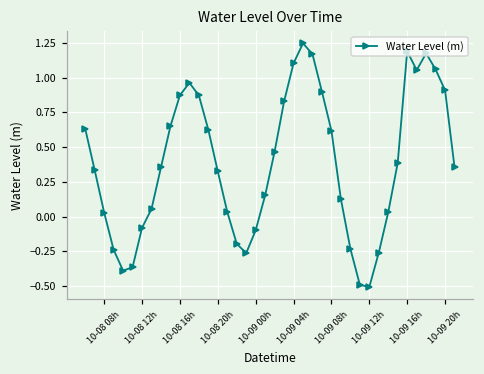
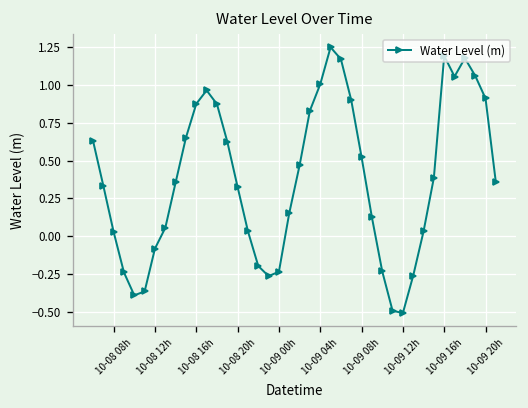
10-09 00h: -0.10 -> -0.23
10-09 04h: 1.10 -> 1.00
10-09 08h: 0.62 -> 0.52
